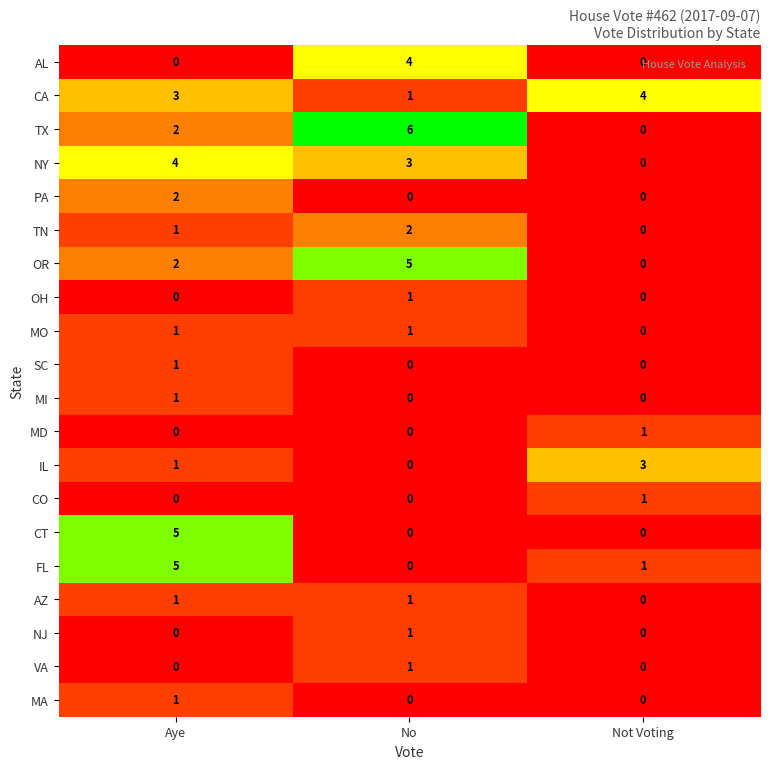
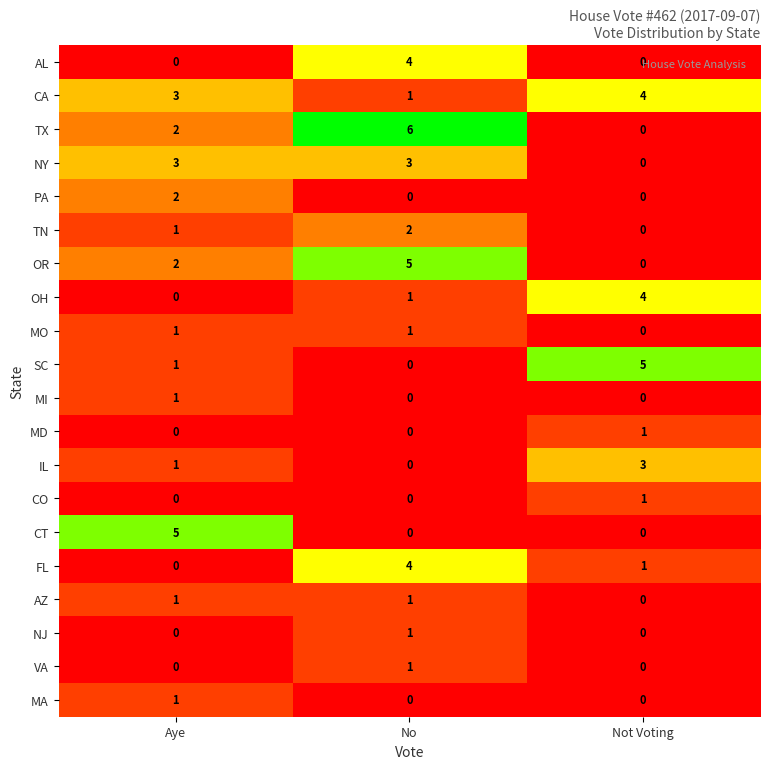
NY, Aye: 4 -> 3
OH, Not Voting: 0 -> 4
SC, Not Voting: 0 -> 5
FL, Aye: 5 -> 0
FL, No: 0 -> 4
